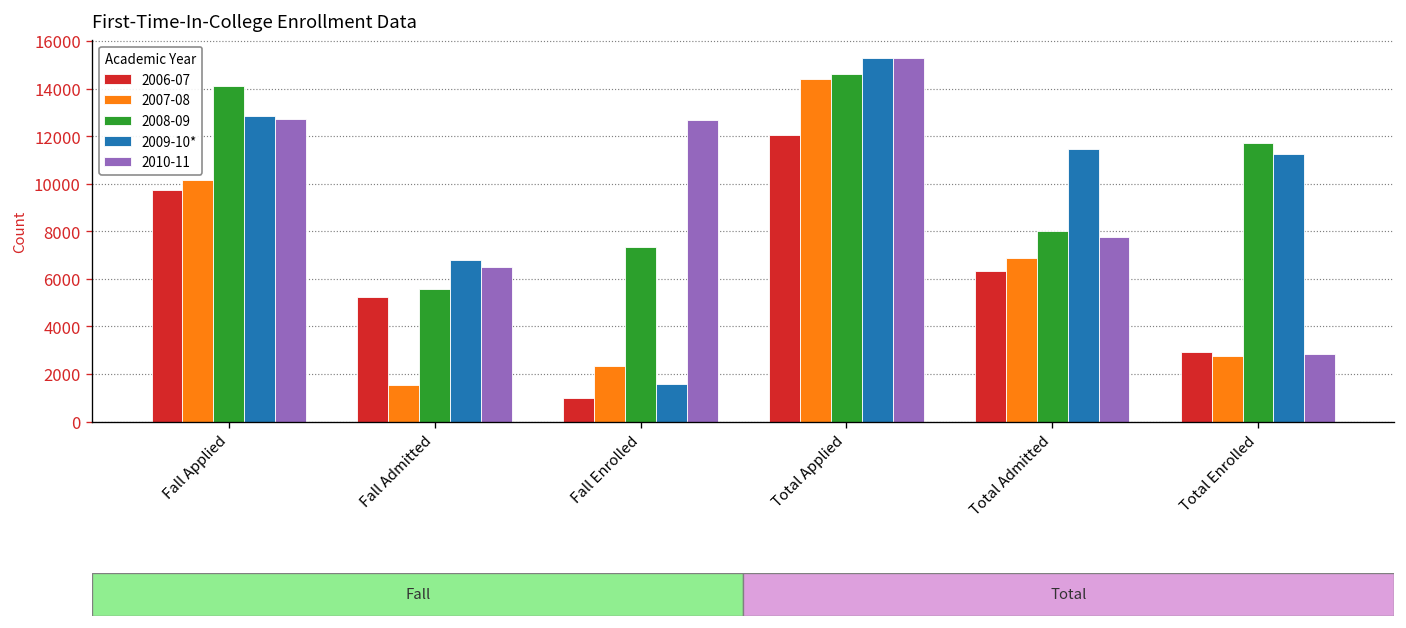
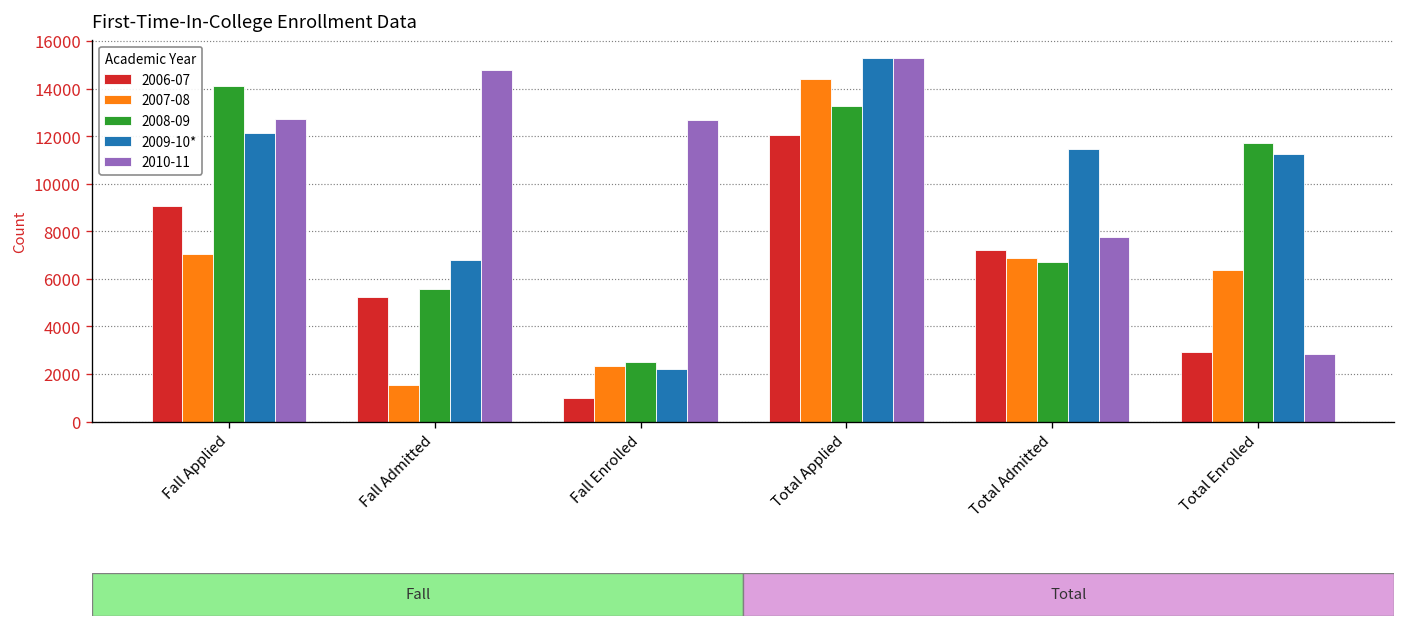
2006-07, Fall Applied: 9800 -> 9100
2007-08, Fall Applied: 10200 -> 7100
2009-10*, Fall Applied: 12800 -> 12100
2010-11, Fall Admitted: 6500 -> 14800
2008-09, Fall Enrolled: 7400 -> 2500
2009-10*, Fall Enrolled: 1600 -> 2200
2008-09, Total Applied: 14600 -> 13300
2006-07, Total Admitted: 6300 -> 7200
2008-09, Total Admitted: 8000 -> 6700
2007-08, Total Enrolled: 2800 -> 6400
